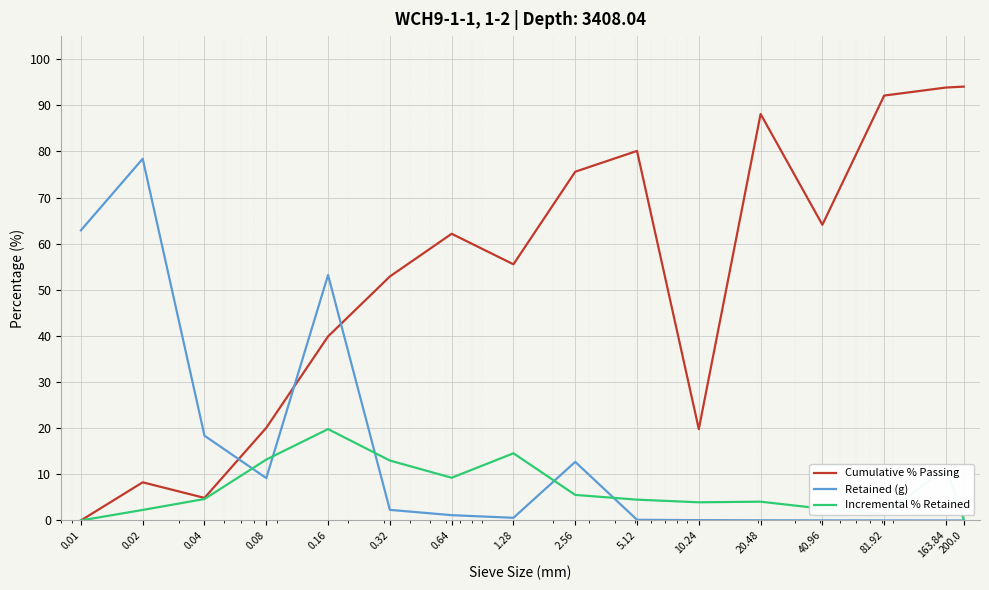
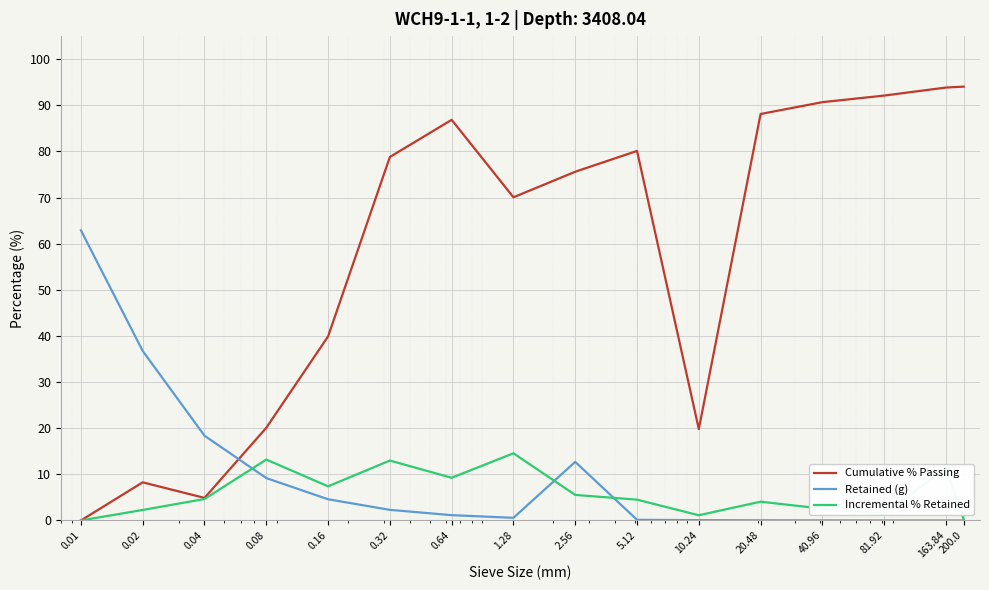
Retained (g), 0.02: 78 -> 37
Retained (g), 0.16: 53 -> 5
Incremental % Retained, 0.16: 20 -> 7
Cumulative % Passing, 0.32: 53 -> 79
Cumulative % Passing, 0.64: 62 -> 87
Cumulative % Passing, 1.28: 56 -> 70
Incremental % Retained, 10.24: 4 -> 1
Cumulative % Passing, 40.96: 64 -> 91
